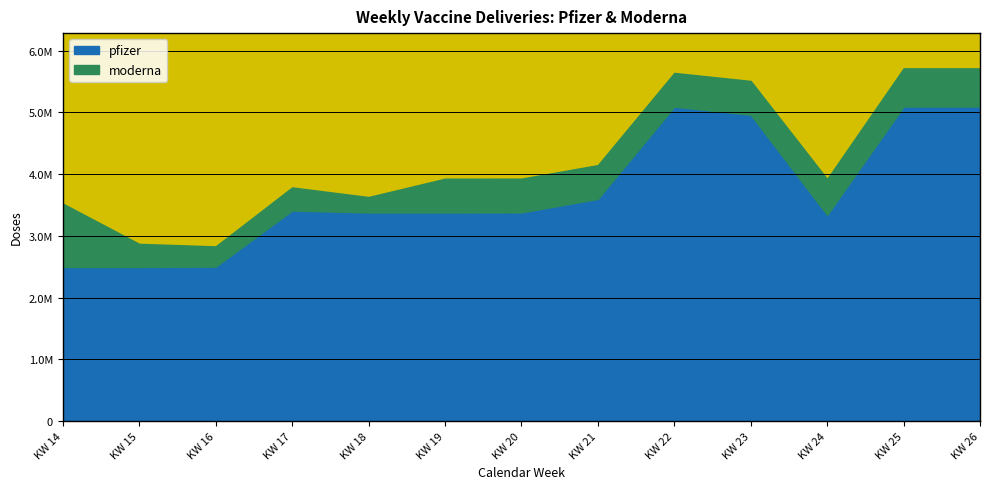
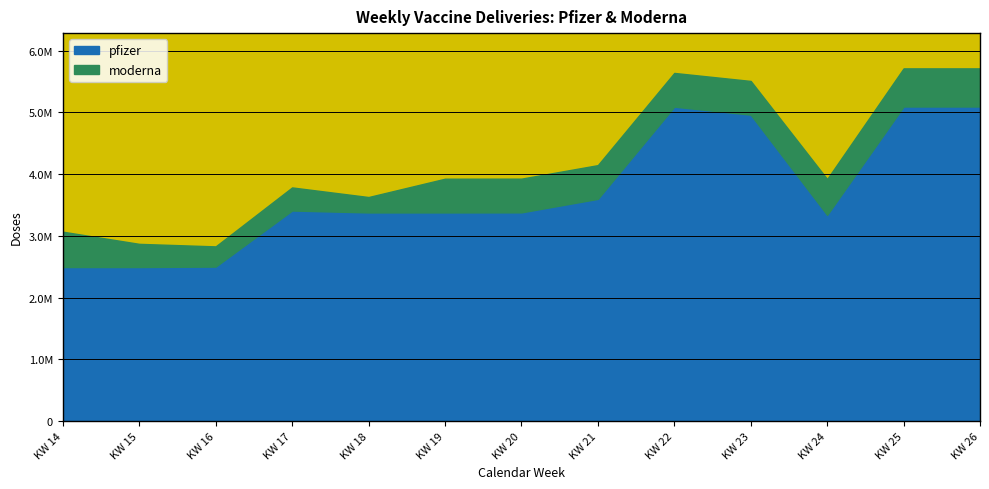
moderna, KW 14: 1000000 -> 600000
